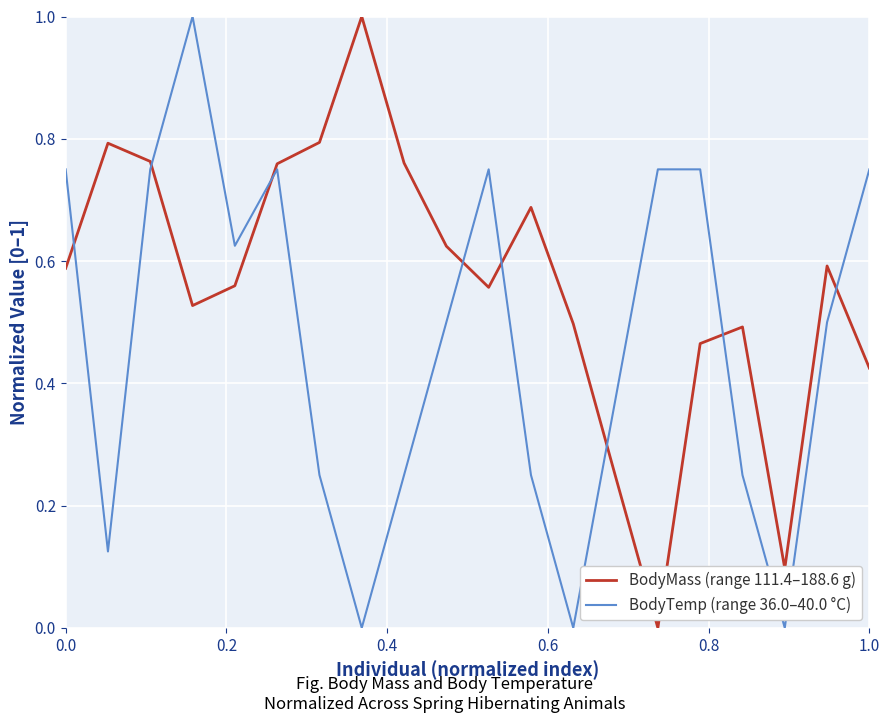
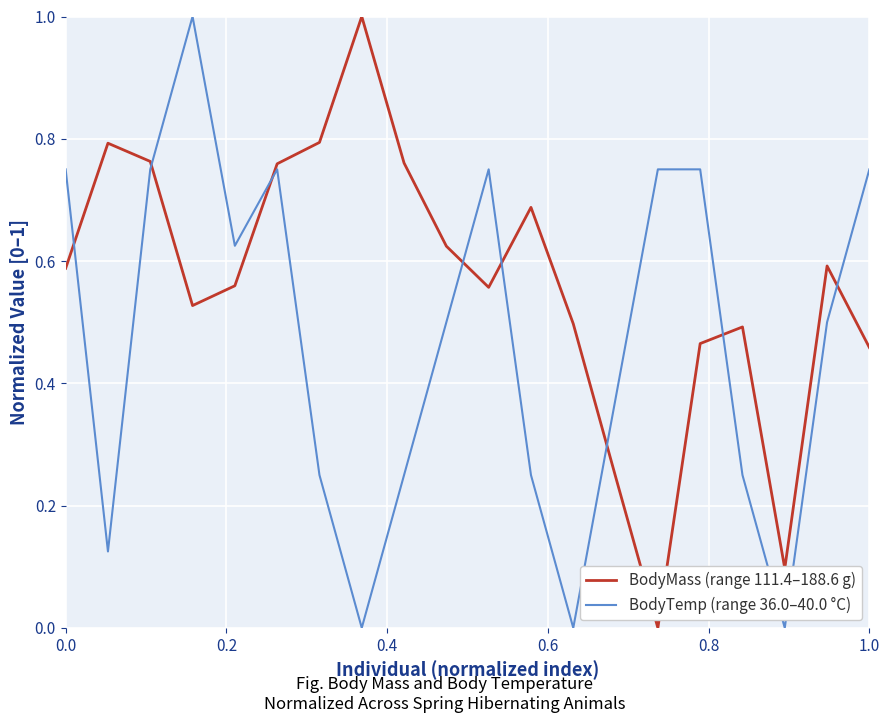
BodyMass (range 111.4–188.6 g), 1.0: 0.42 -> 0.46
